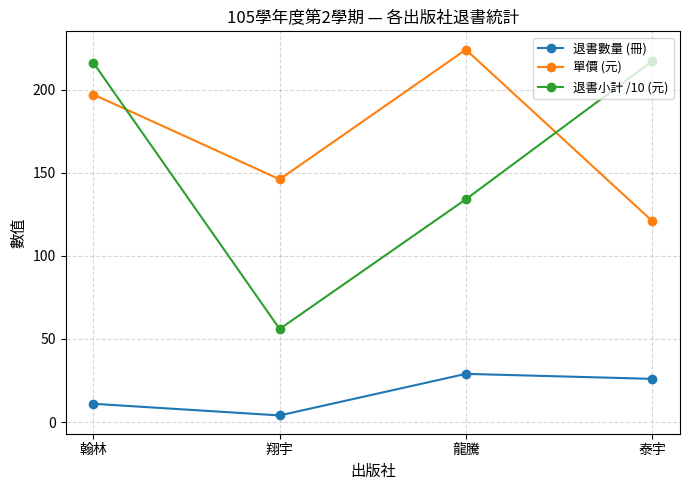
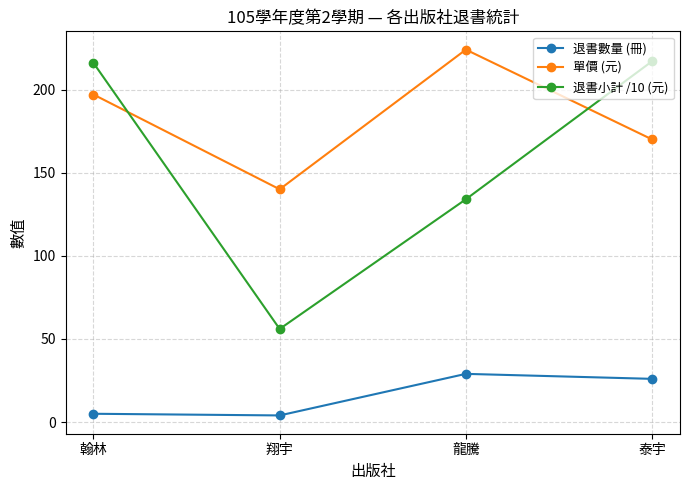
退書數量 (冊), 翰林: 11 -> 5
單價 (元), 翔宇: 146 -> 140
單價 (元), 泰宇: 121 -> 170
